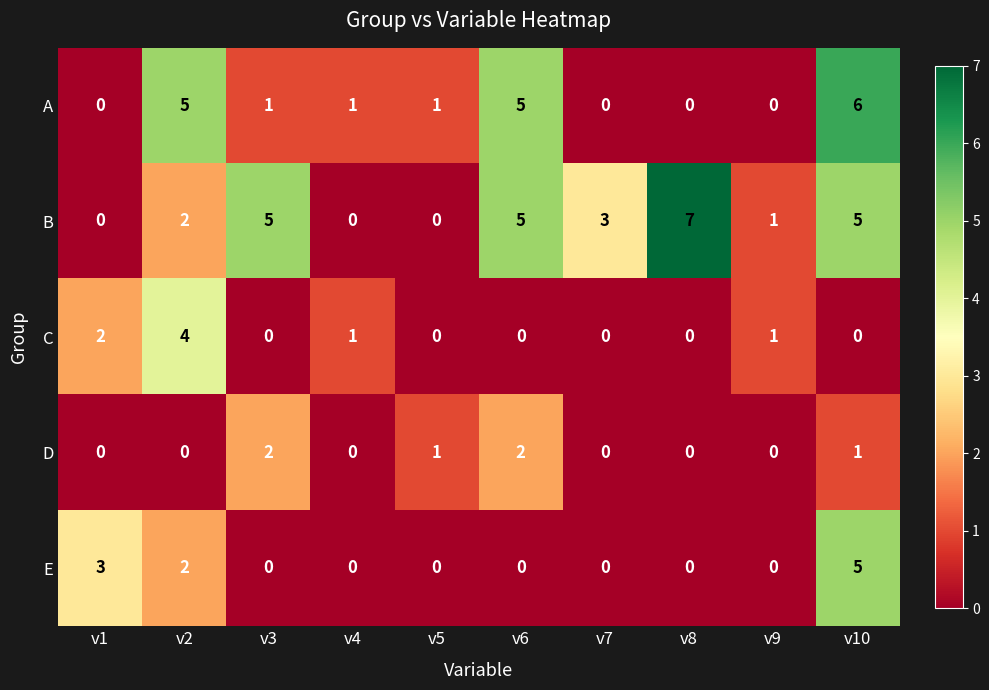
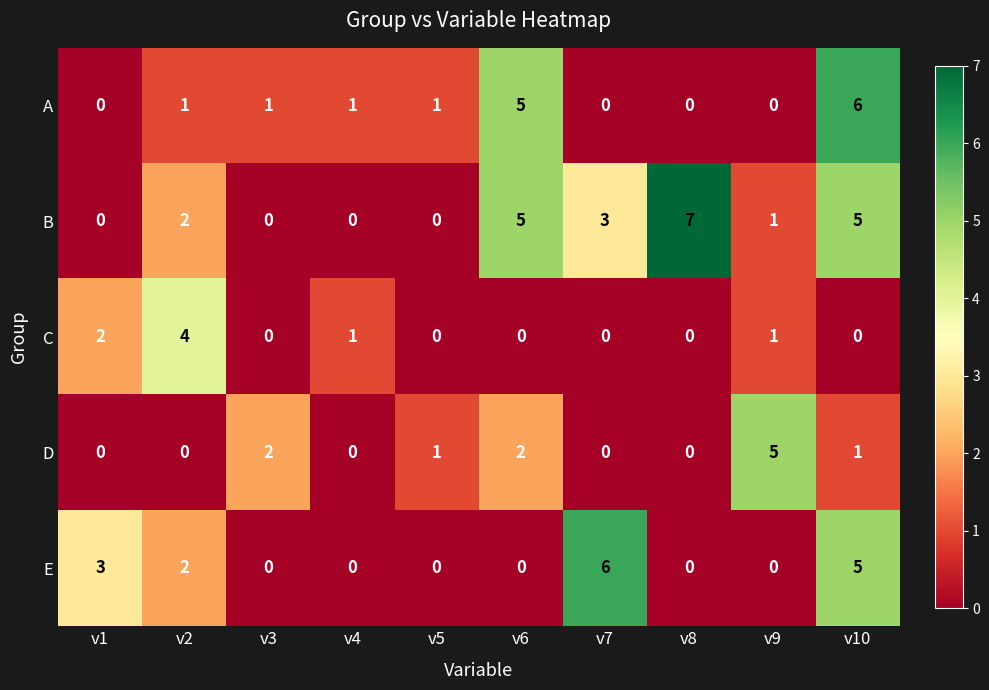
A, v2: 5 -> 1
B, v3: 5 -> 0
D, v9: 0 -> 5
E, v7: 0 -> 6
